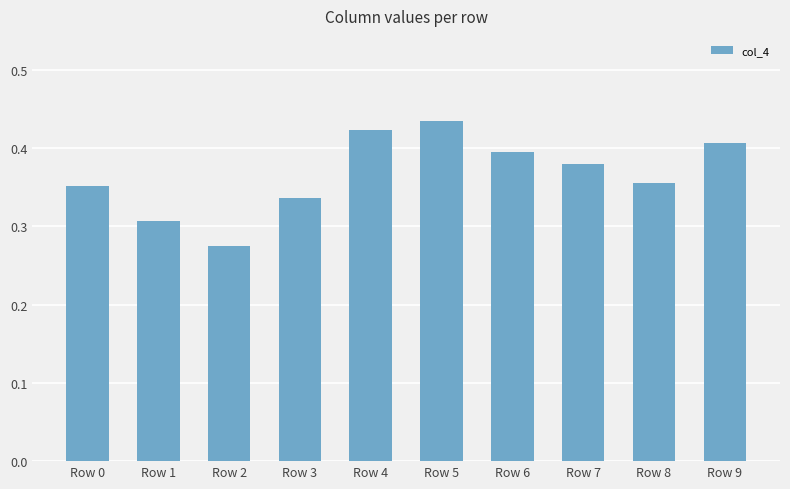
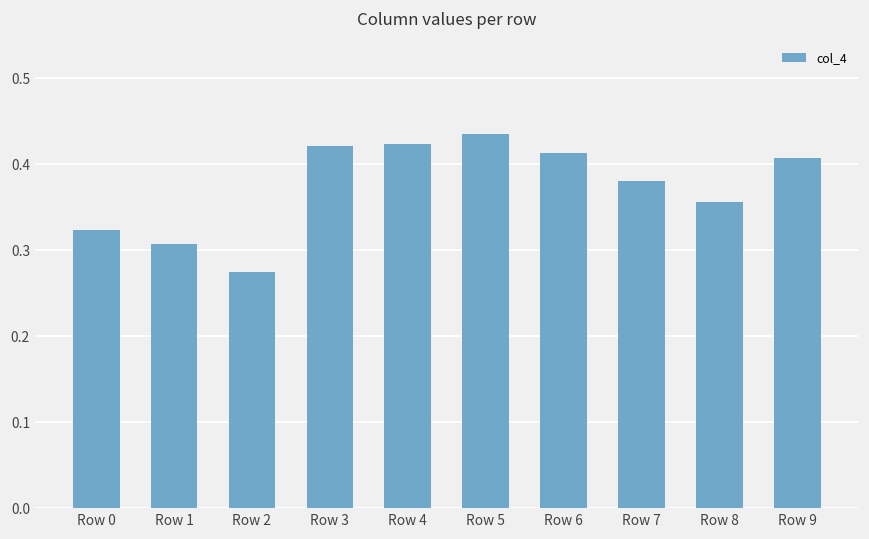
Row 0: 0.35 -> 0.32
Row 3: 0.34 -> 0.42
Row 6: 0.39 -> 0.41
